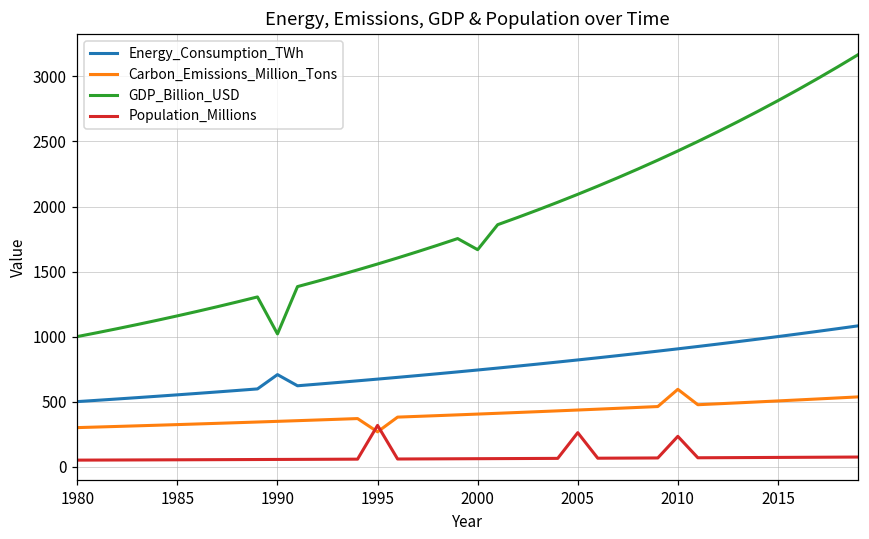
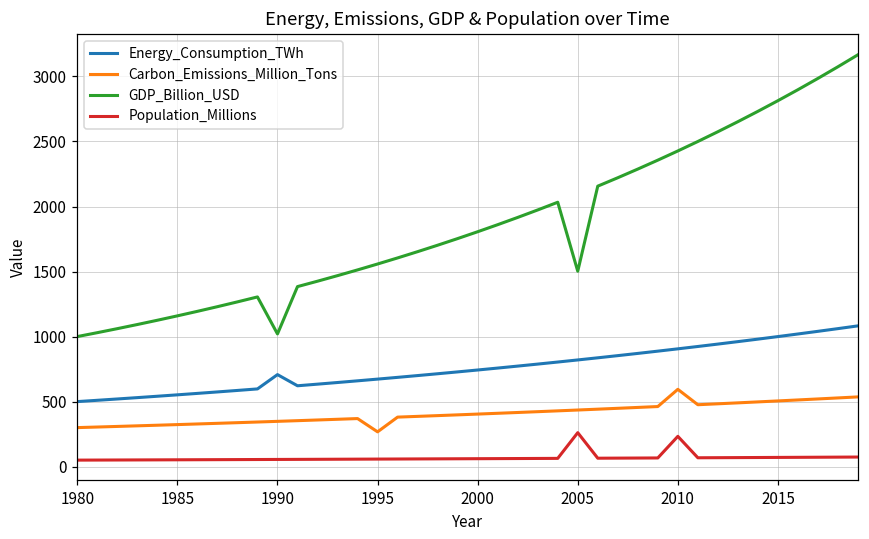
Population_Millions, 1995: 320 -> 60
GDP_Billion_USD, 2000: 1670 -> 1810
GDP_Billion_USD, 2005: 2090 -> 1500
